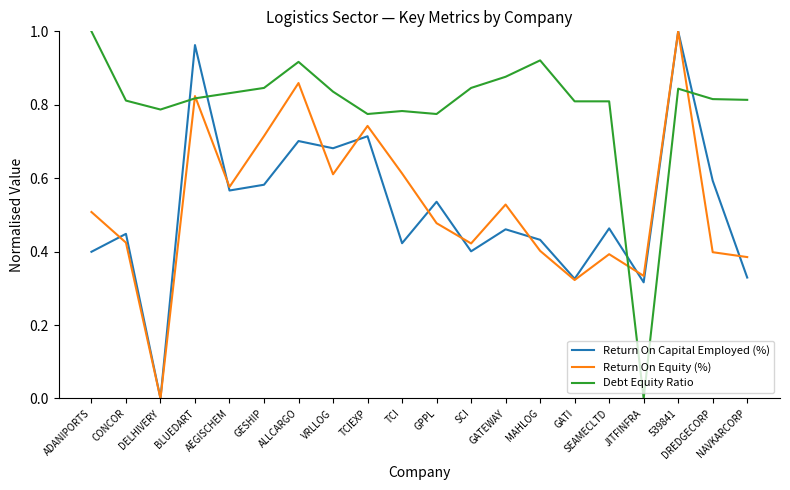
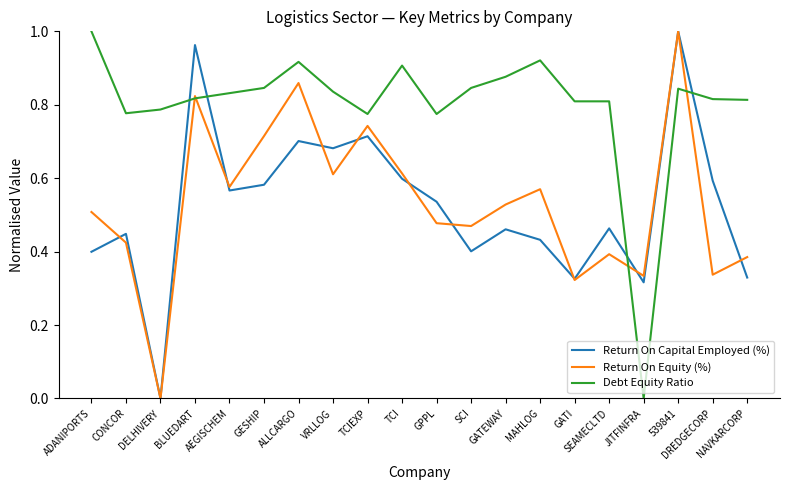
Debt Equity Ratio, CONCOR: 0.81 -> 0.78
Return On Capital Employed (%), TCI: 0.42 -> 0.60
Debt Equity Ratio, TCI: 0.78 -> 0.91
Return On Equity (%), SCI: 0.42 -> 0.47
Return On Equity (%), MAHLOG: 0.40 -> 0.57
Return On Equity (%), DREDGECORP: 0.40 -> 0.34
